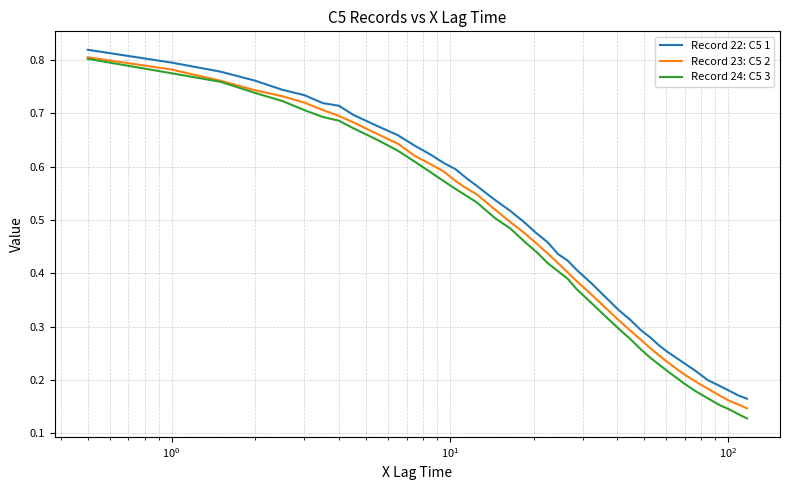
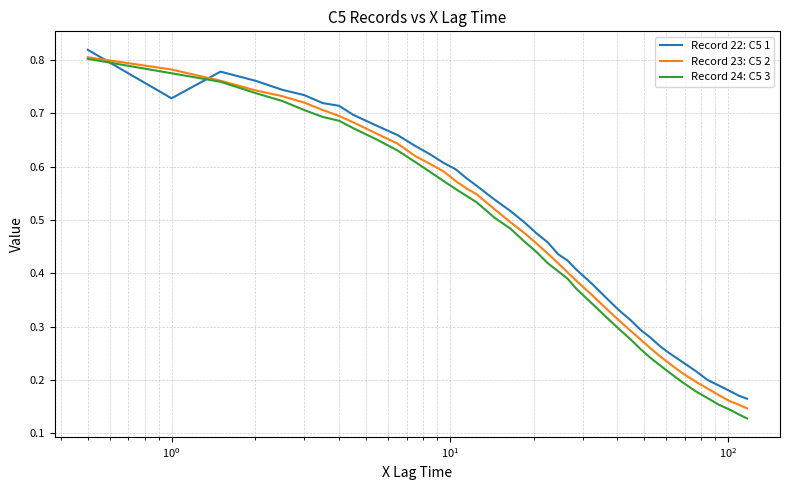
Record 22: C5 1, 10^0: 0.80 -> 0.73
